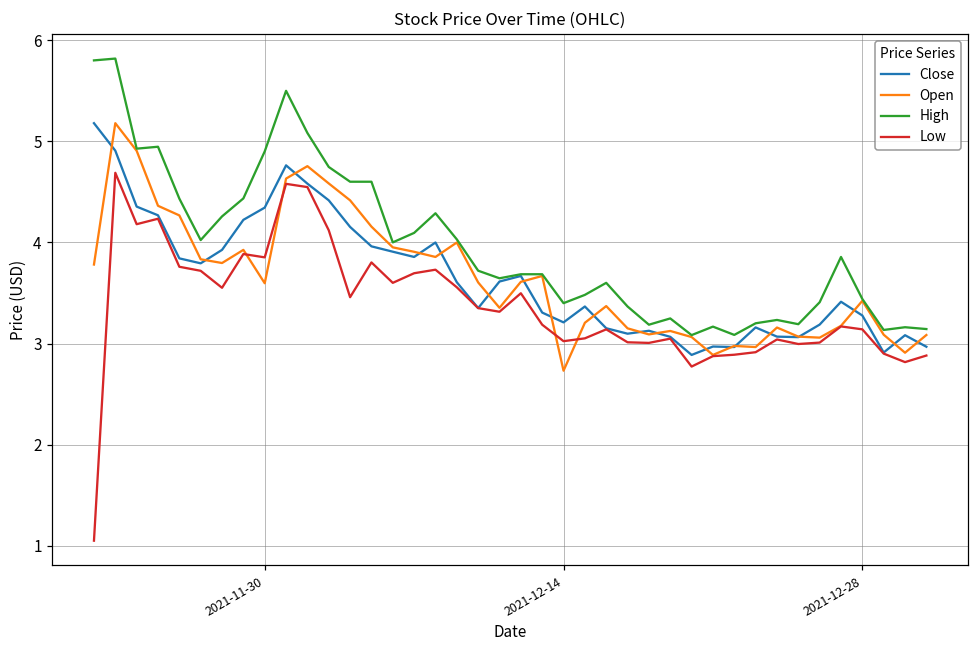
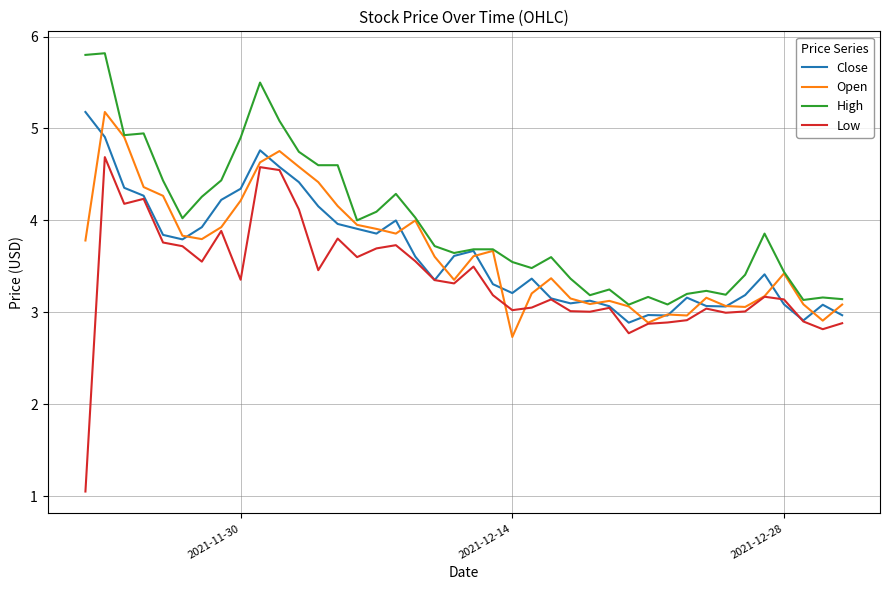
Open, 2021-11-30: 3.6 -> 4.2
Low, 2021-11-30: 3.9 -> 3.4
High, 2021-12-14: 3.4 -> 3.5
Close, 2021-12-28: 3.3 -> 3.1
